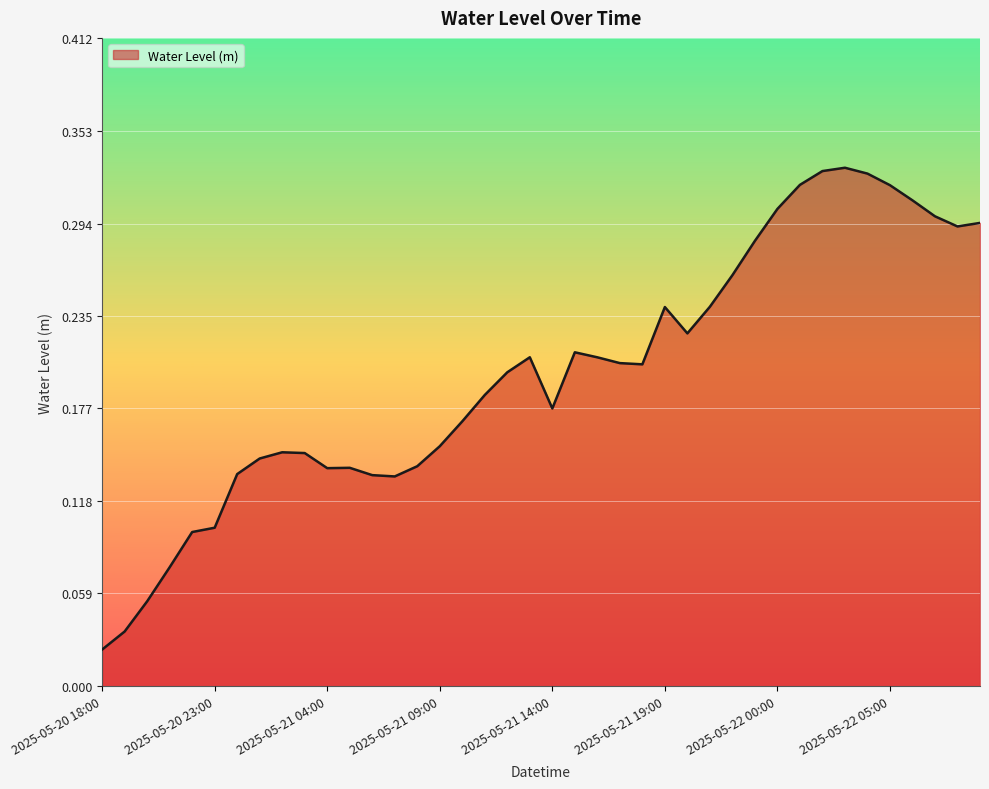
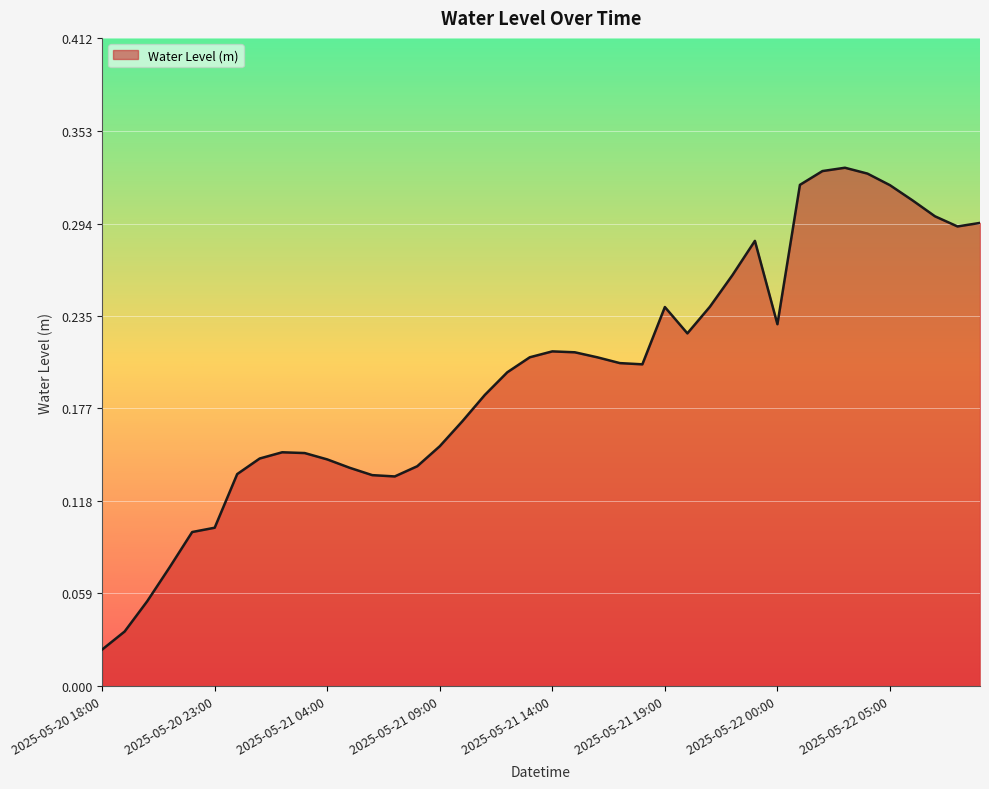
2025-05-21 04:00: 0.139 -> 0.144
2025-05-21 14:00: 0.177 -> 0.213
2025-05-22 00:00: 0.303 -> 0.230
